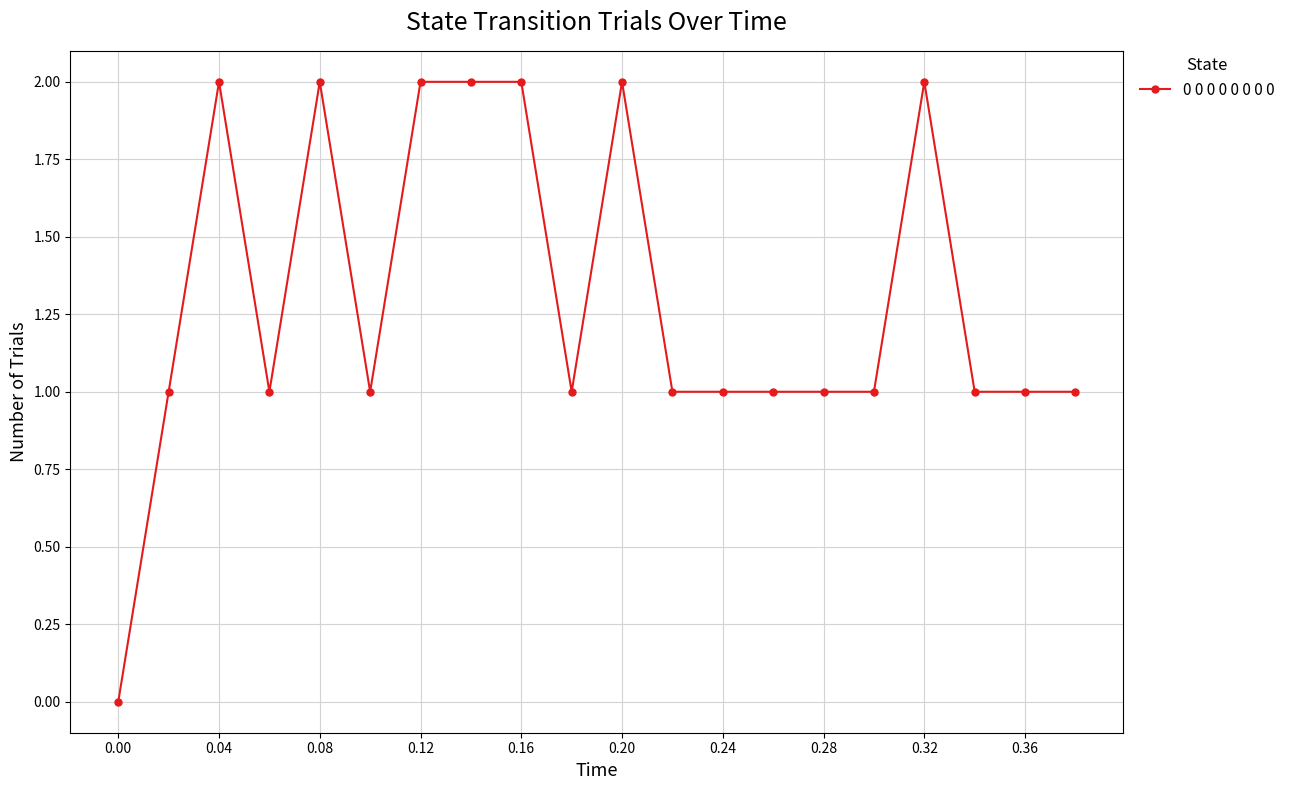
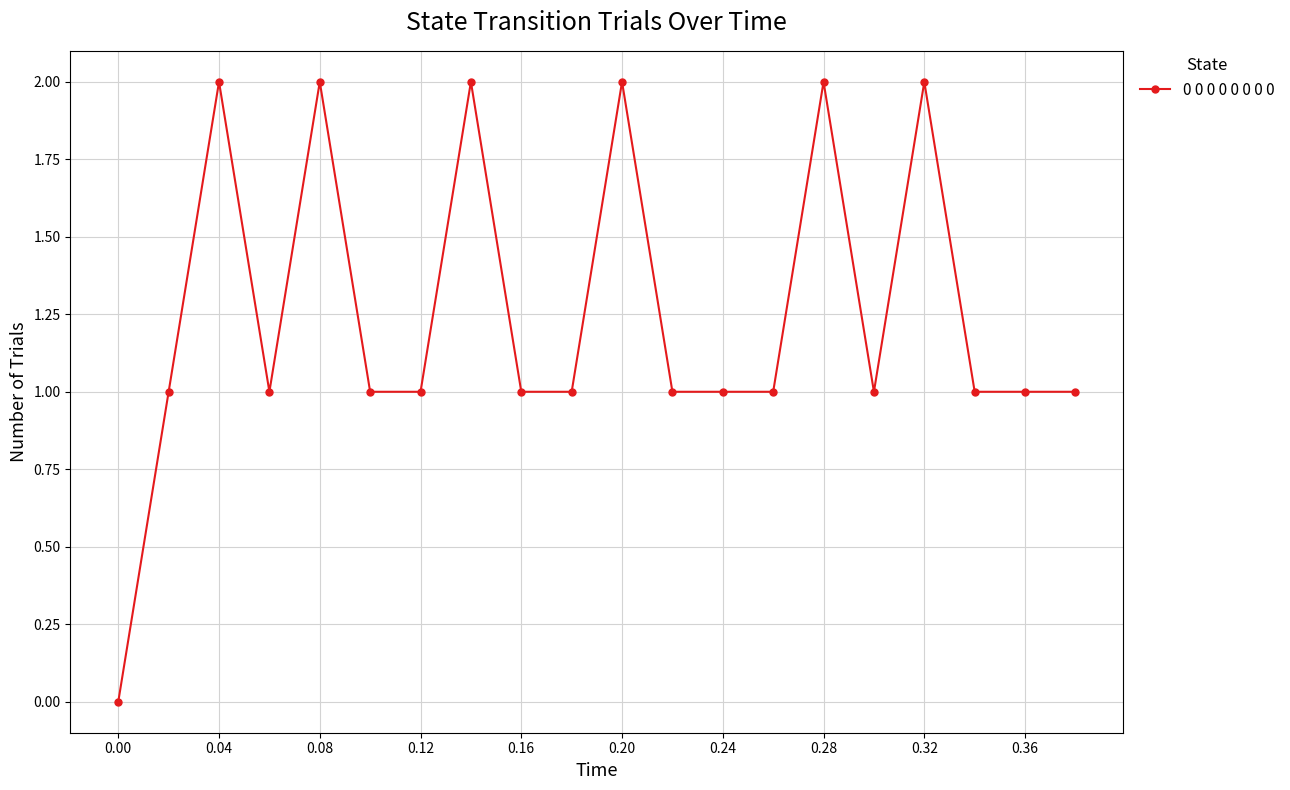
0.12: 2 -> 1
0.16: 2 -> 1
0.28: 1 -> 2
